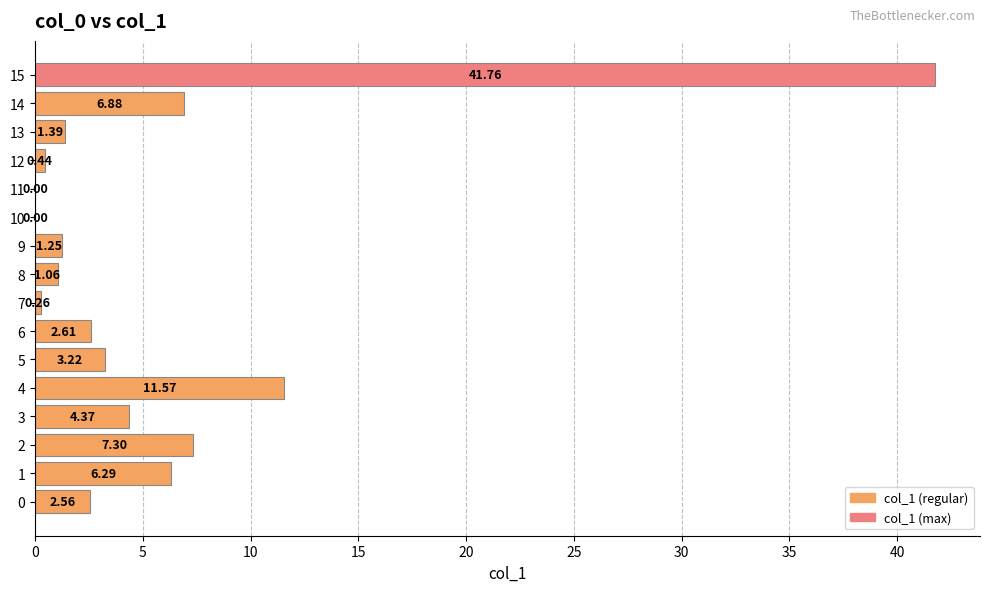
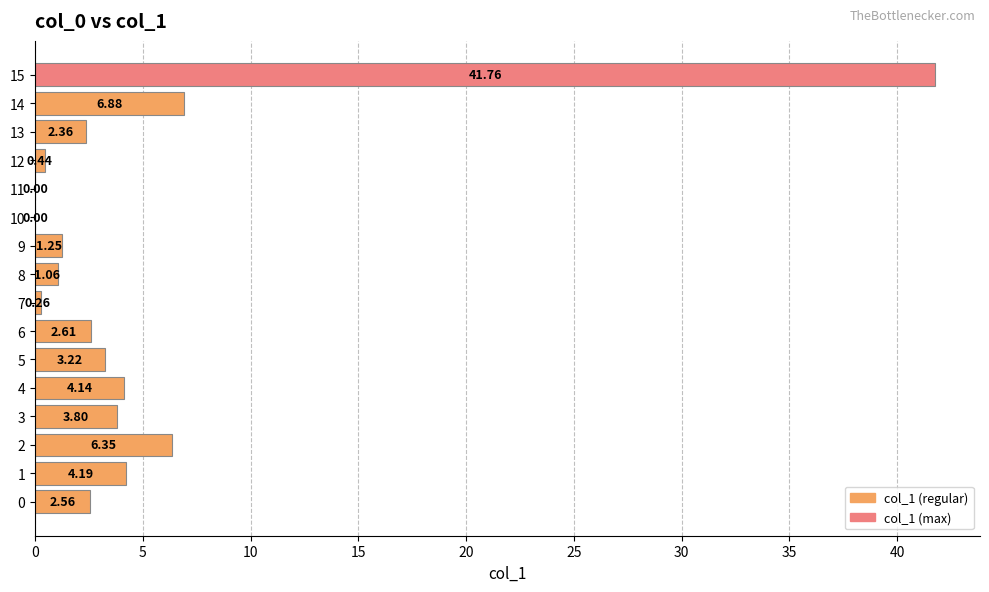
13: 1.39 -> 2.36
4: 11.57 -> 4.14
3: 4.37 -> 3.80
2: 7.30 -> 6.35
1: 6.29 -> 4.19
